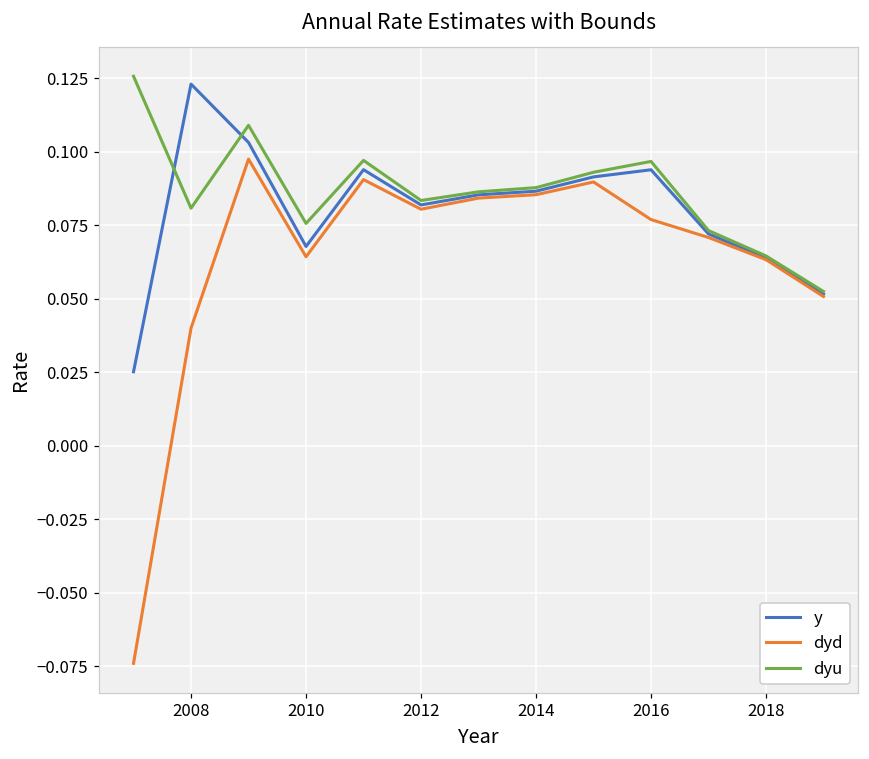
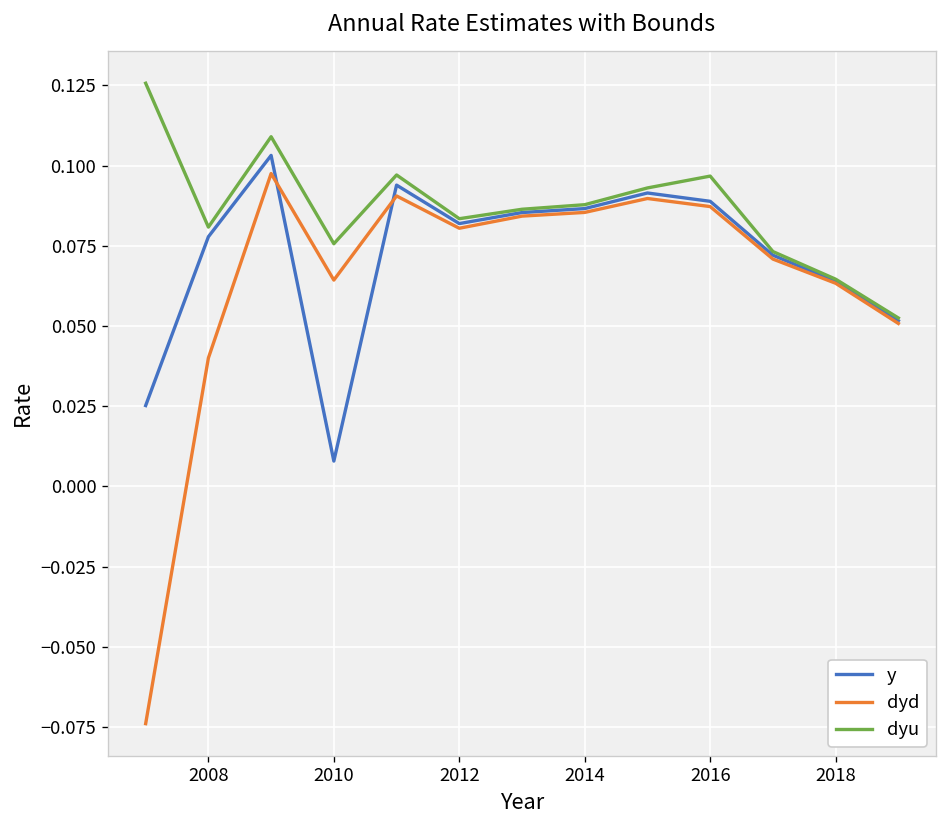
y, 2008: 0.123 -> 0.078
y, 2010: 0.068 -> 0.008
y, 2016: 0.094 -> 0.089
dyd, 2016: 0.077 -> 0.087
